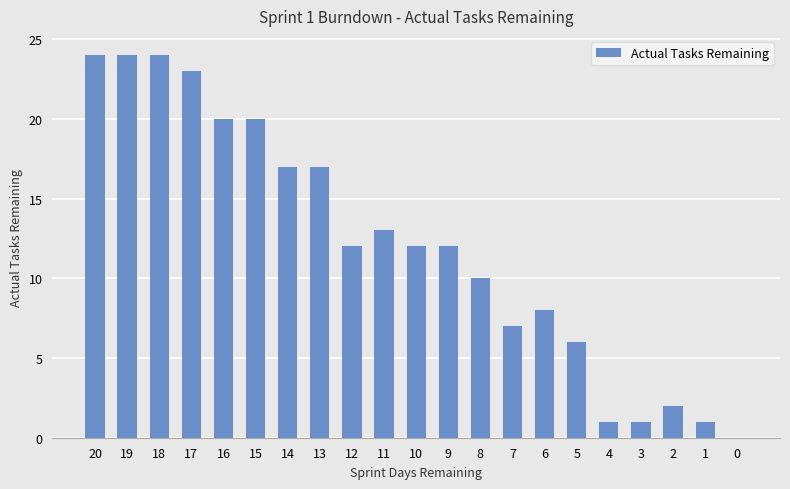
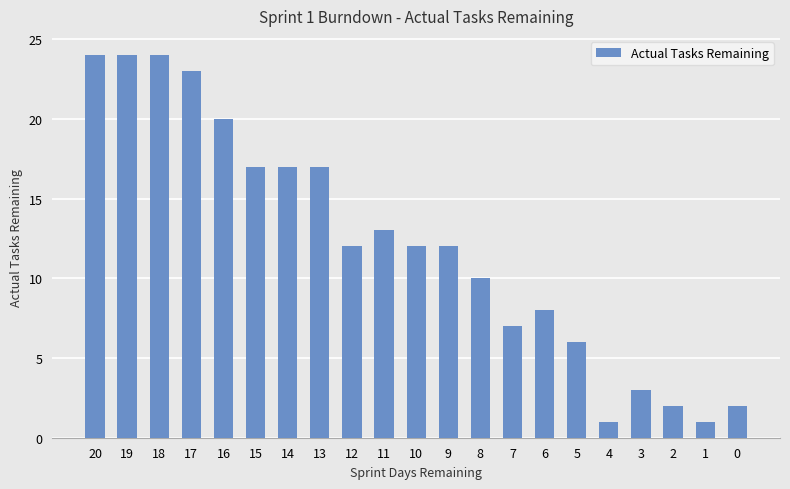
15: 20 -> 17
3: 1 -> 3
0: 0 -> 2
